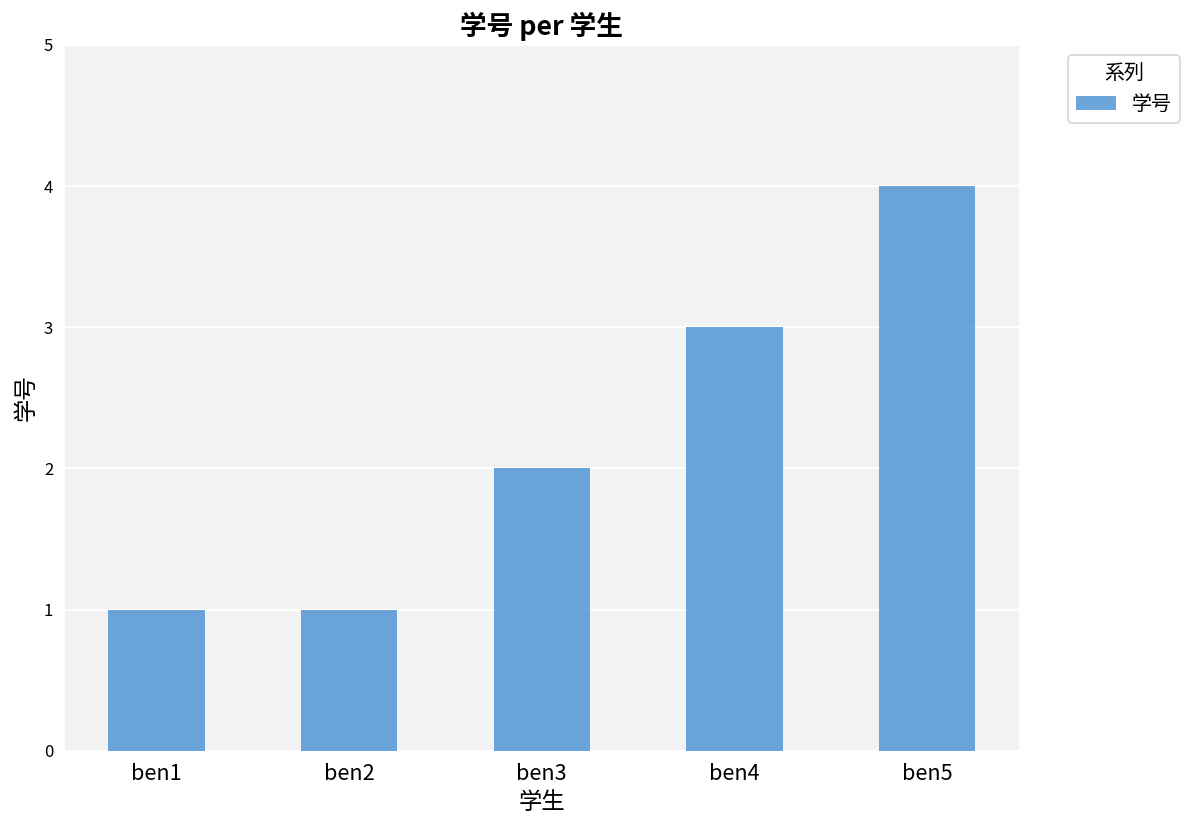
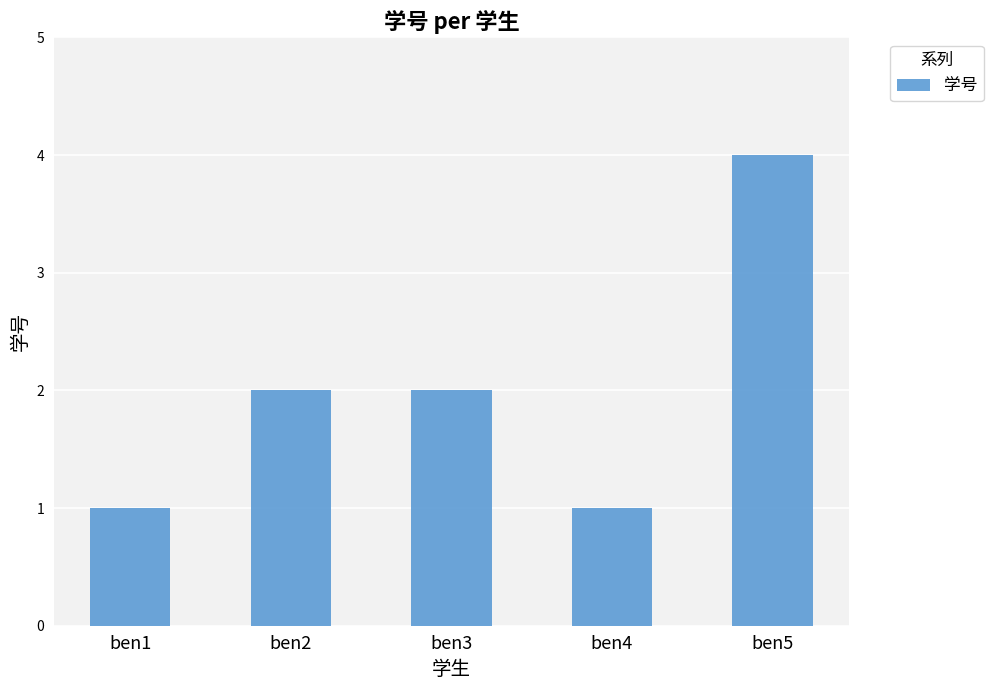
ben2: 1 -> 2
ben4: 3 -> 1
